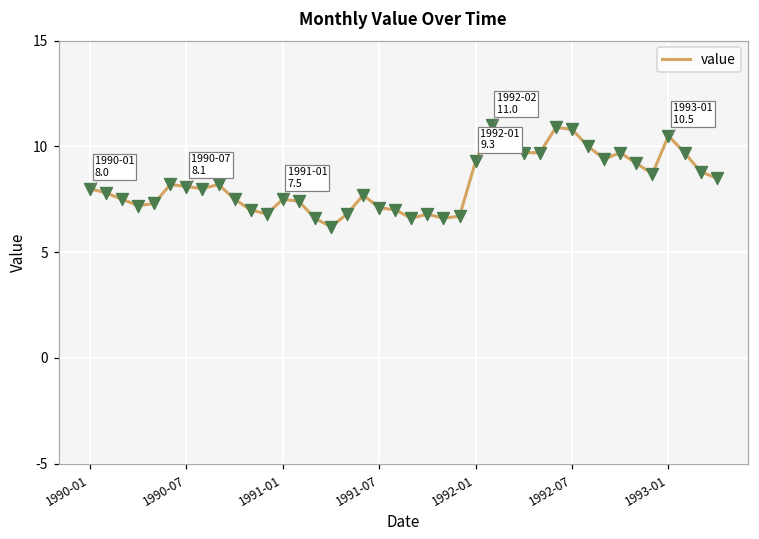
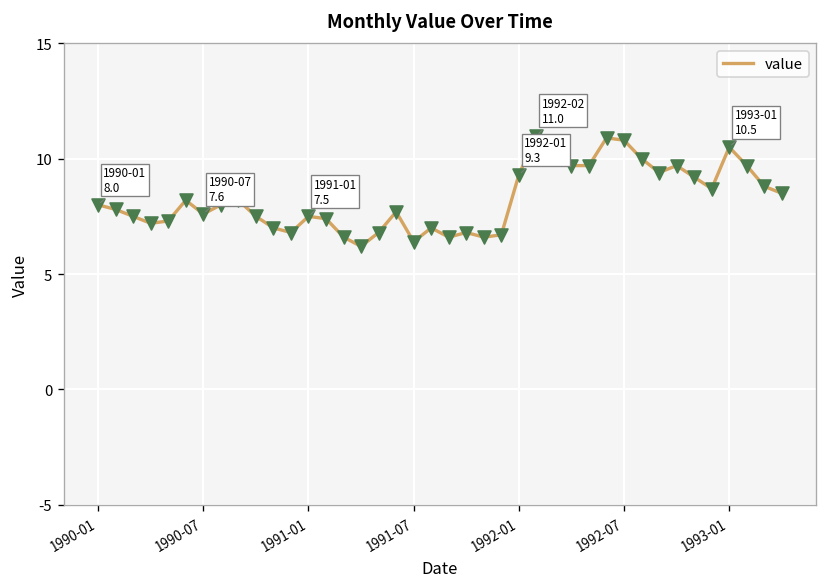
1990-07: 8.1 -> 7.6
1991-07: 7.1 -> 6.4
